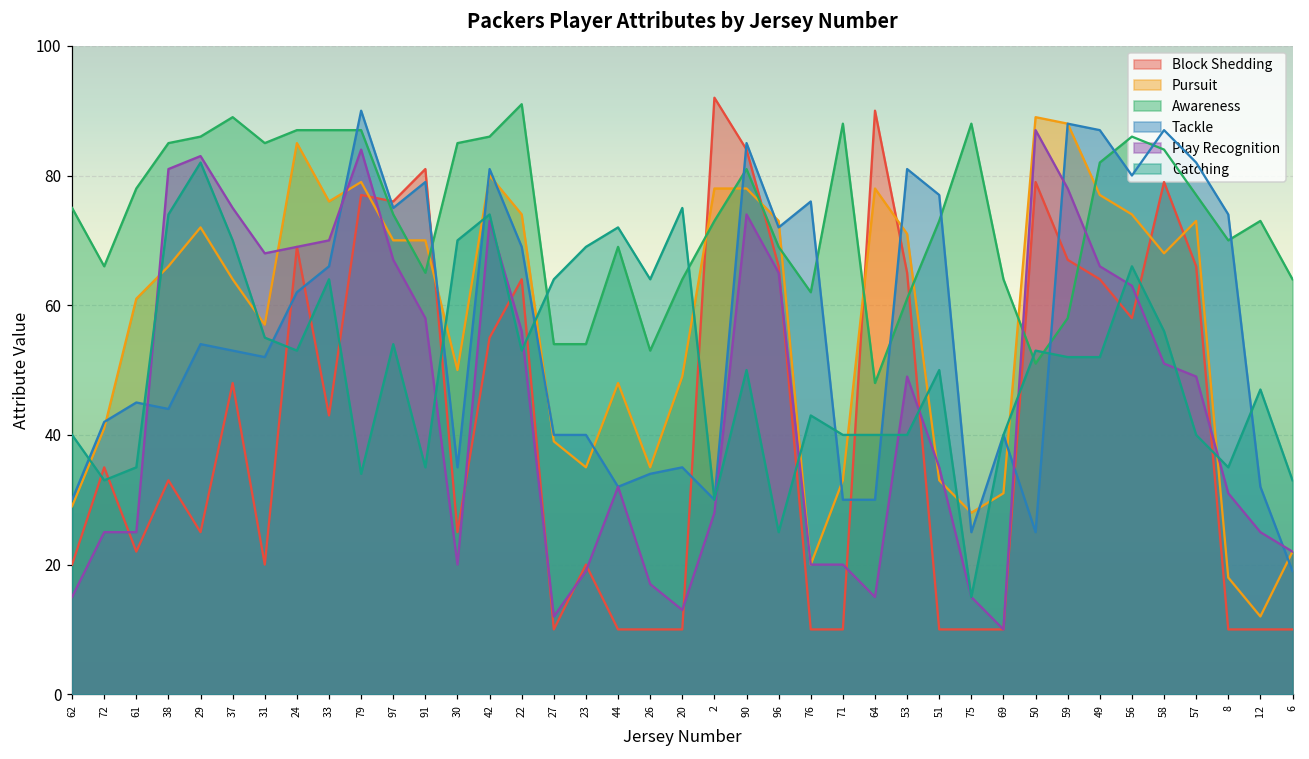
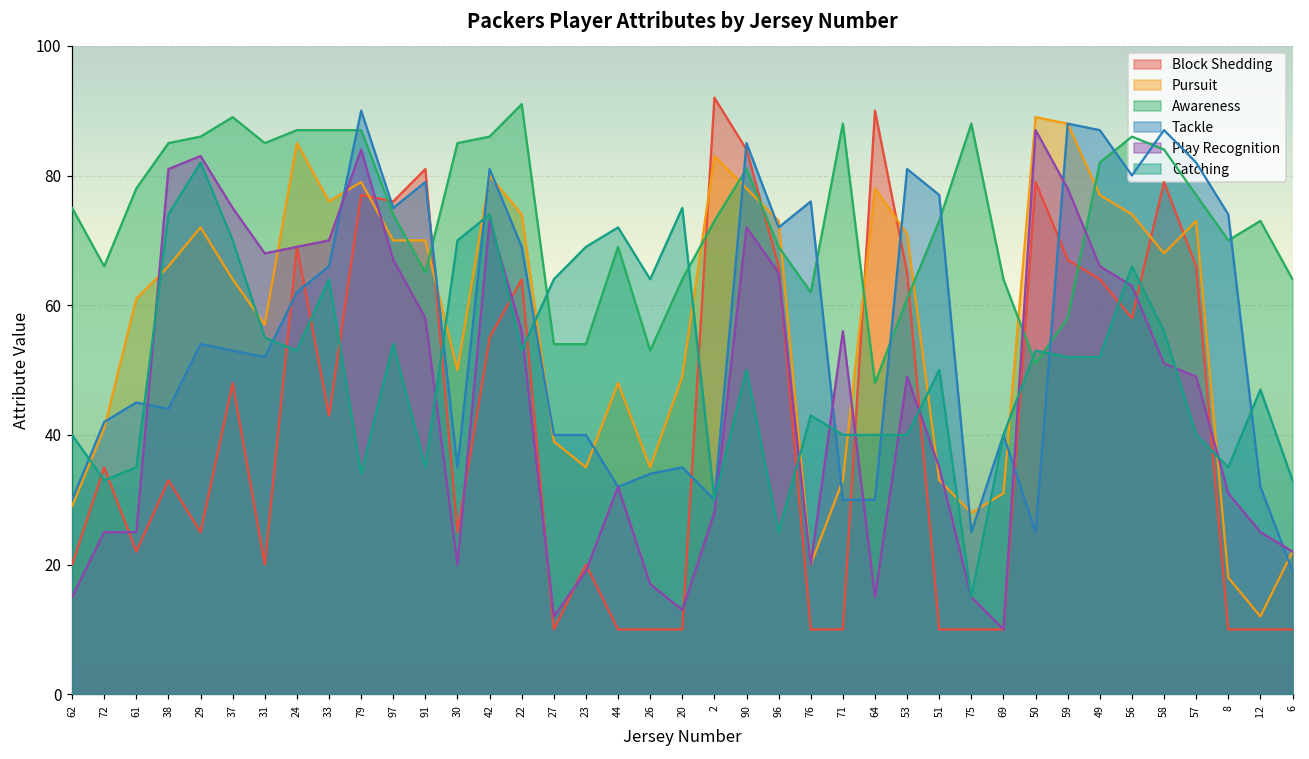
Pursuit, 2: 78 -> 83
Play Recognition, 90: 74 -> 72
Play Recognition, 71: 20 -> 56
